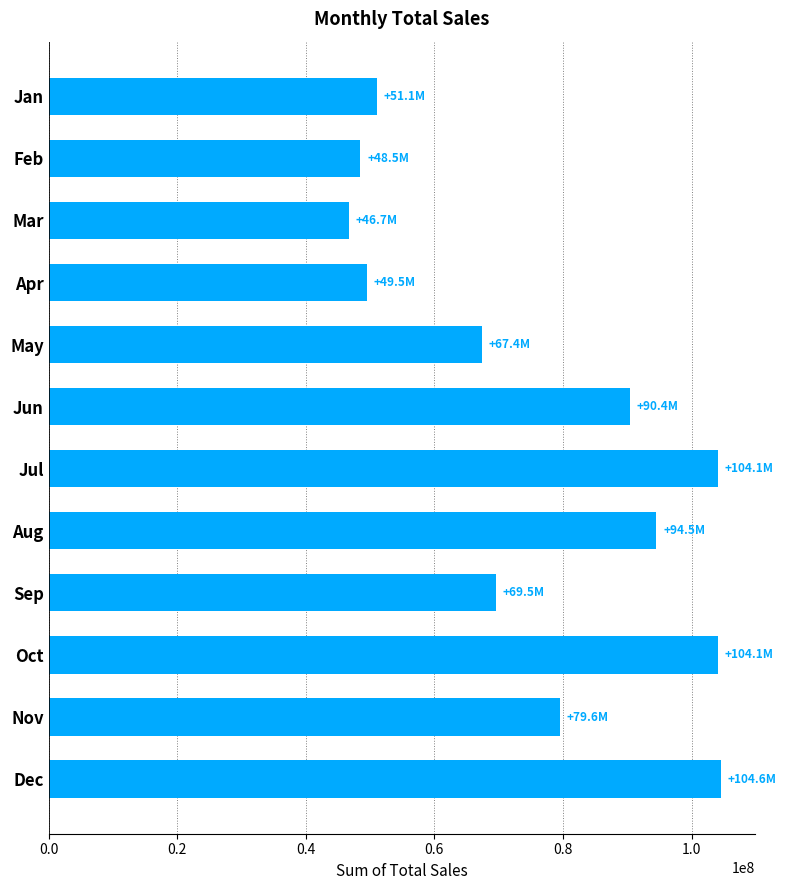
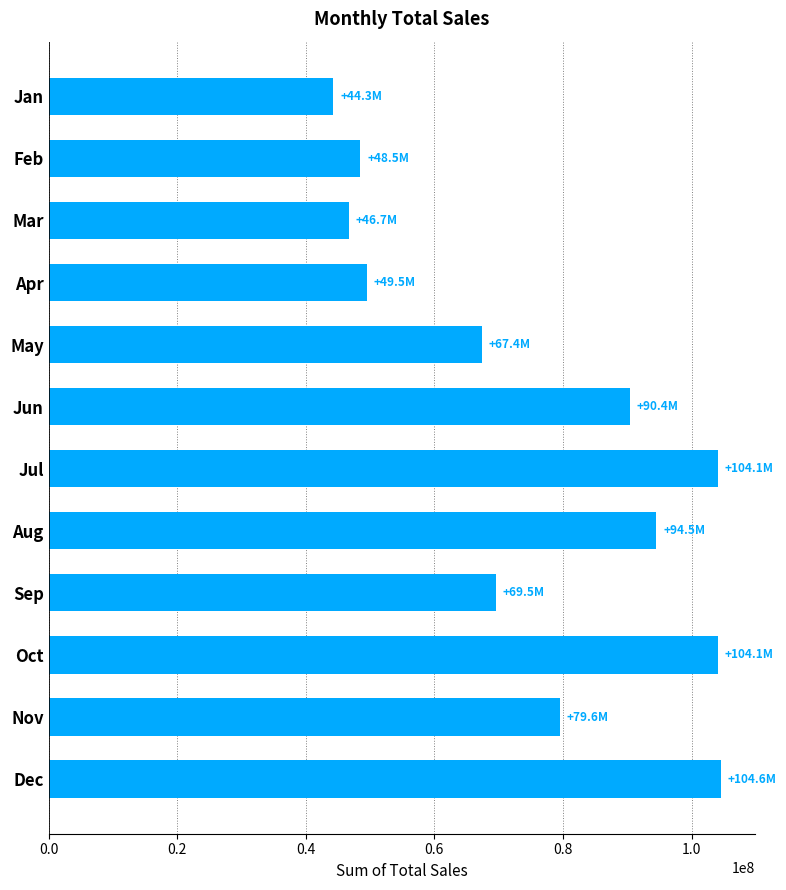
Jan: +51.1M -> +44.3M
